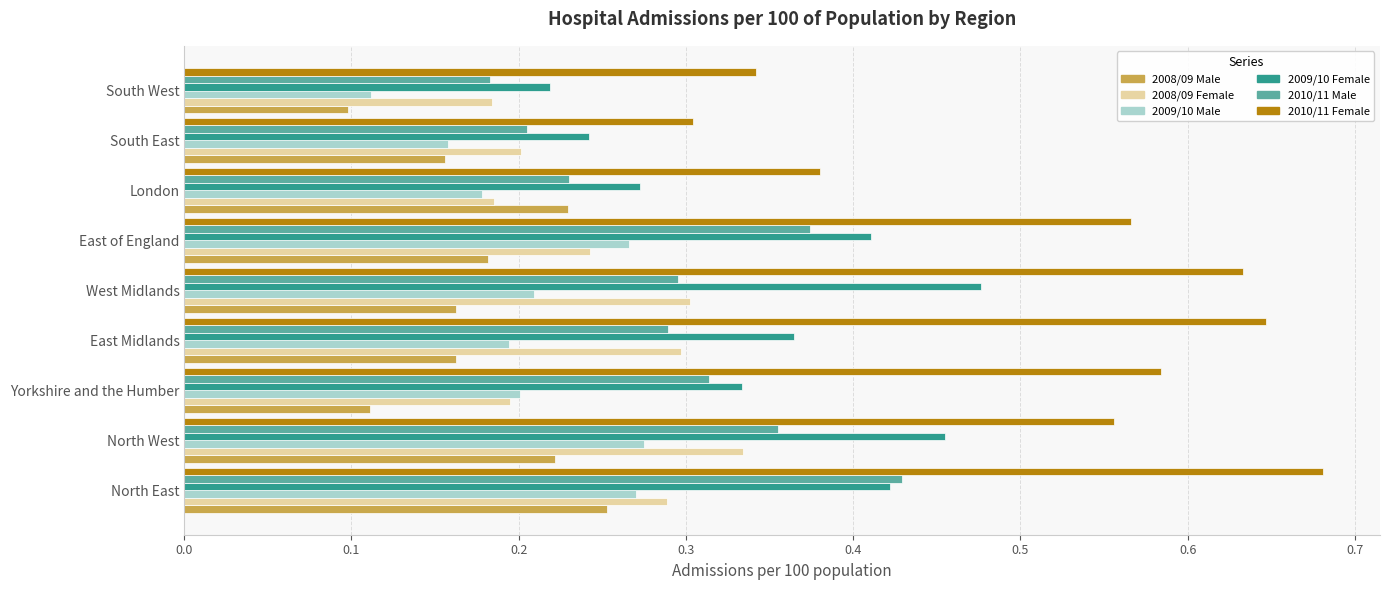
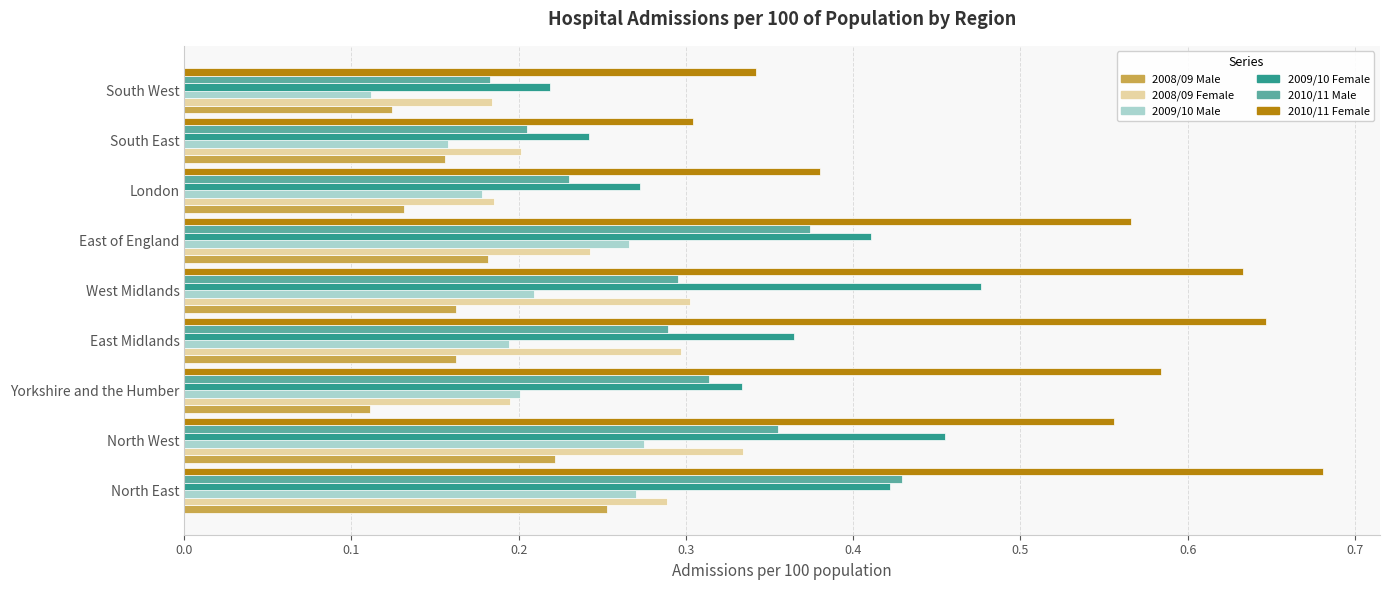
2008/09 Male, South West: 0.098 -> 0.124
2008/09 Male, London: 0.229 -> 0.131
